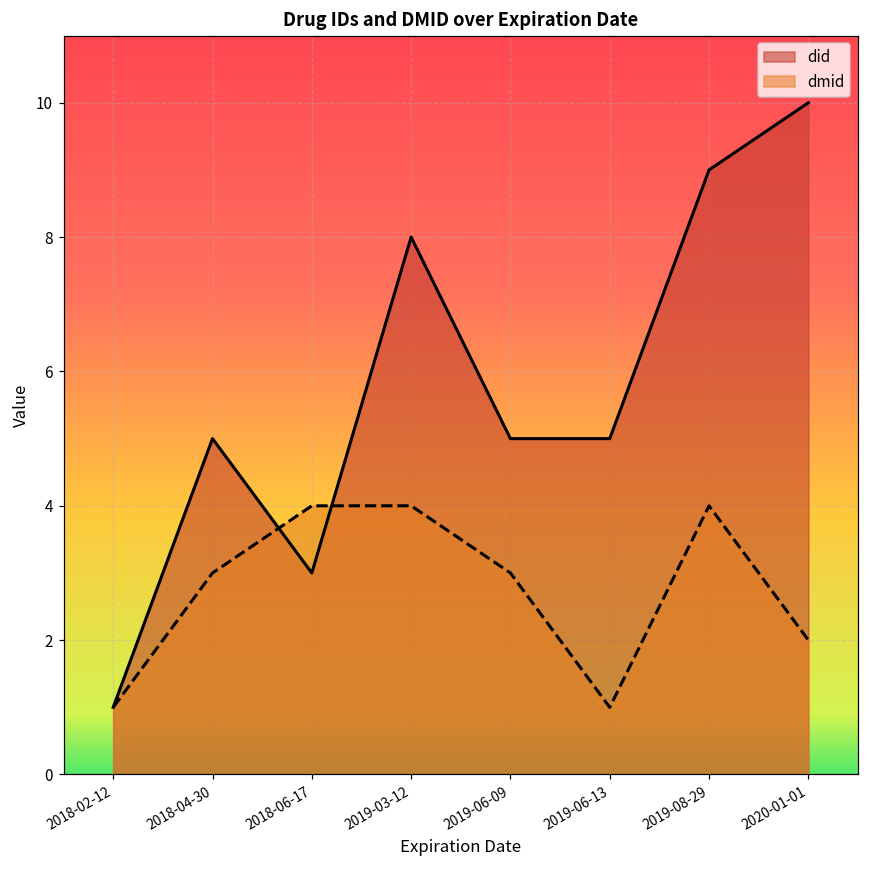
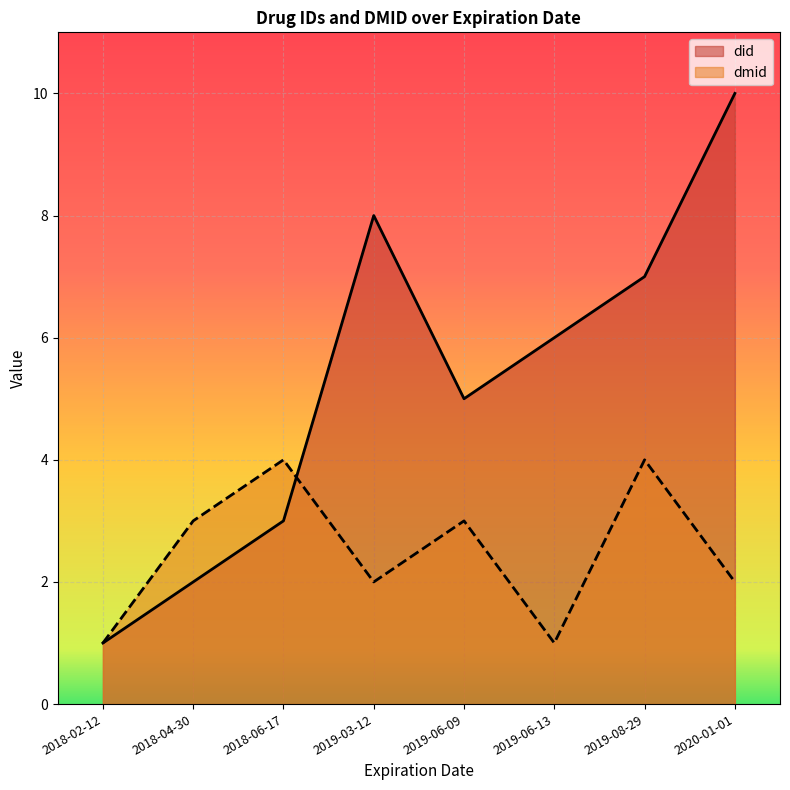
did, 2018-04-30: 5 -> 2
dmid, 2019-03-12: 4 -> 2
did, 2019-06-13: 5 -> 6
did, 2019-08-29: 9 -> 7
